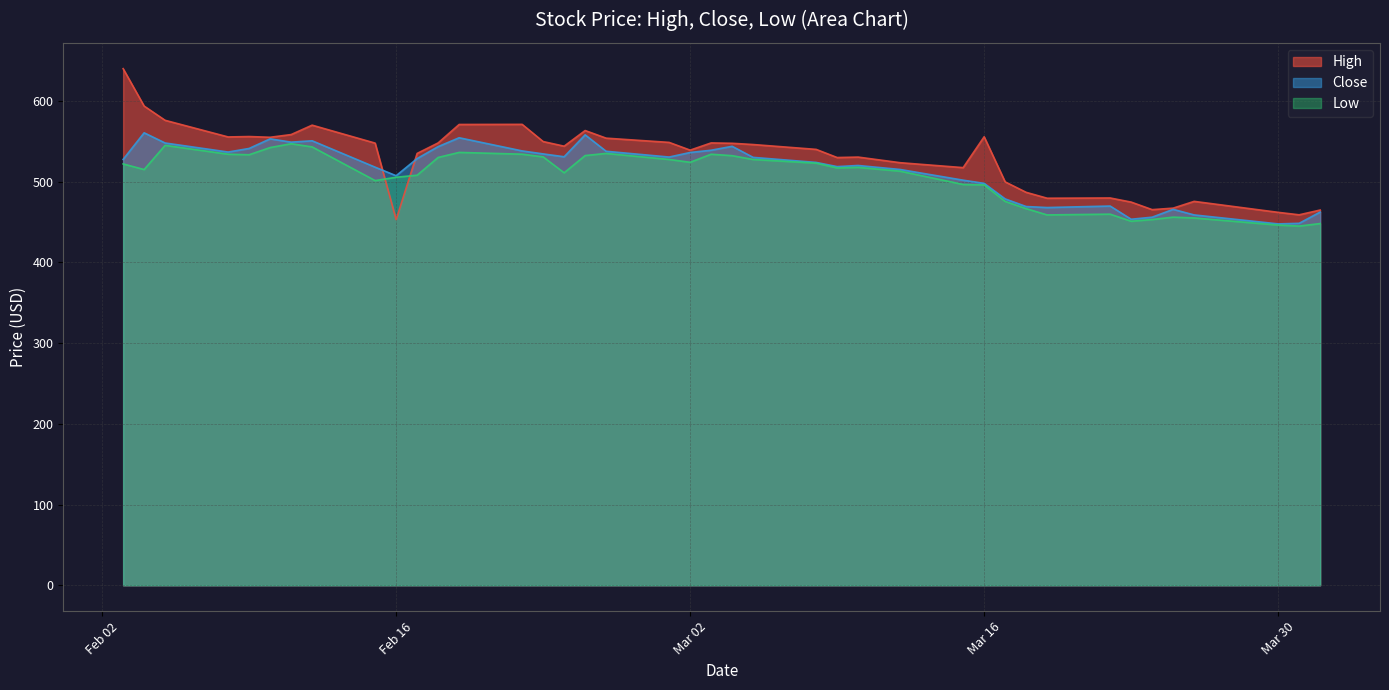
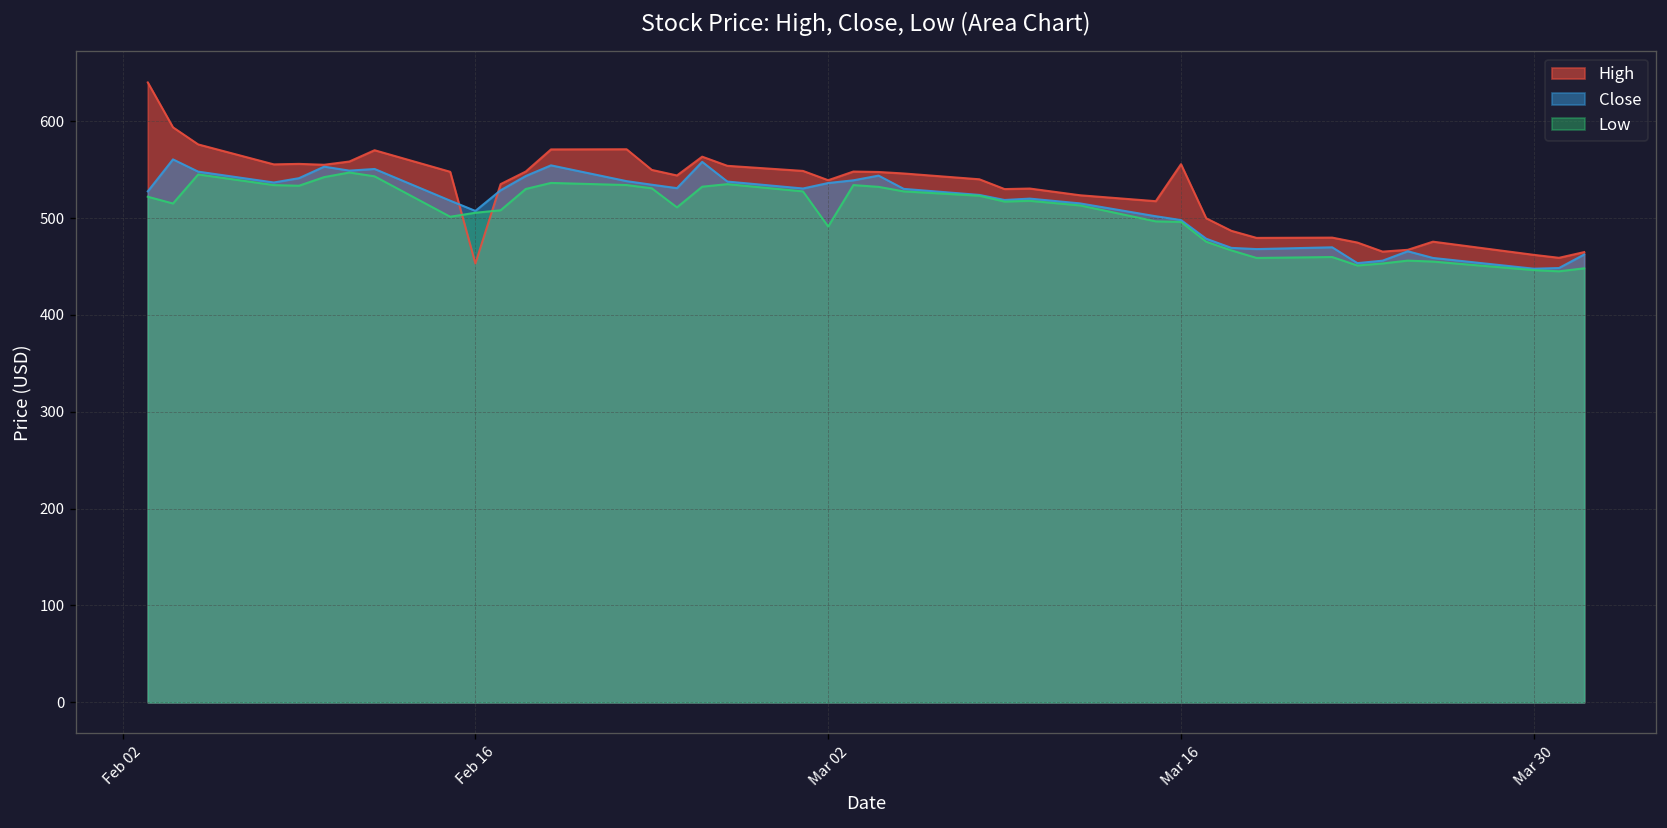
Low, Mar 02: 520 -> 490
